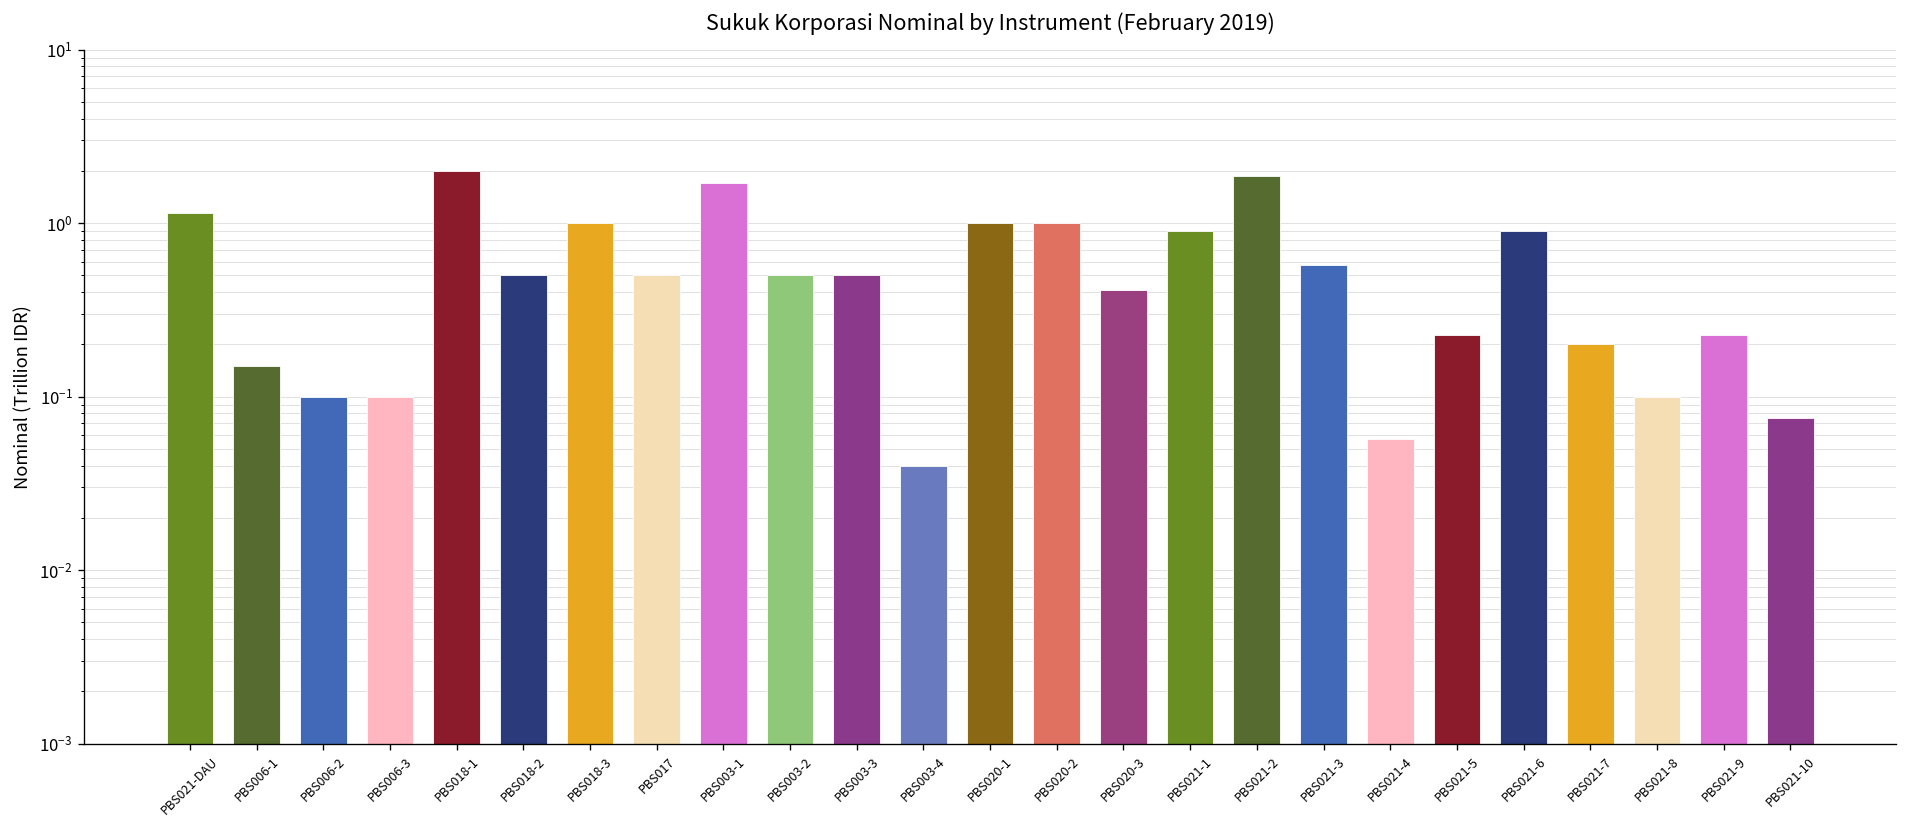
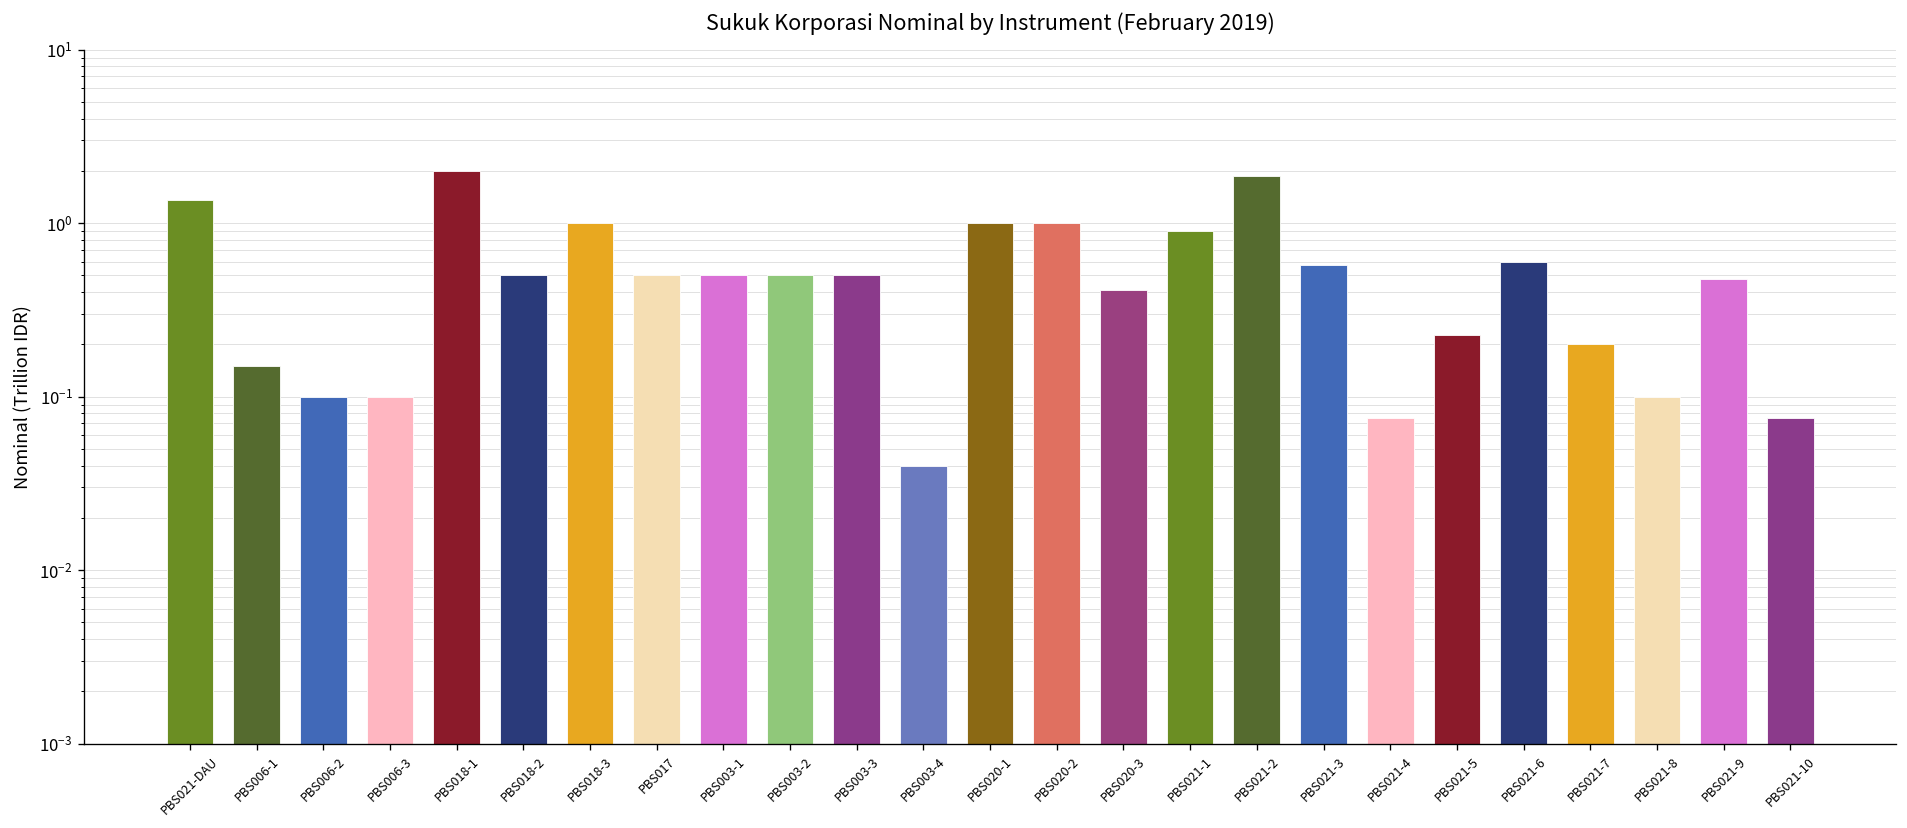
PBS021-DAU: 1.1 -> 1.4
PBS003-1: 1.7 -> 0.5
PBS021-4: 0.057 -> 0.08
PBS021-6: 0.9 -> 0.6
PBS021-9: 0.23 -> 0.48
